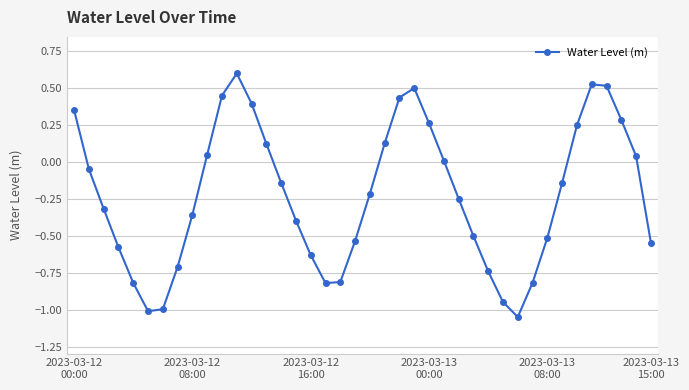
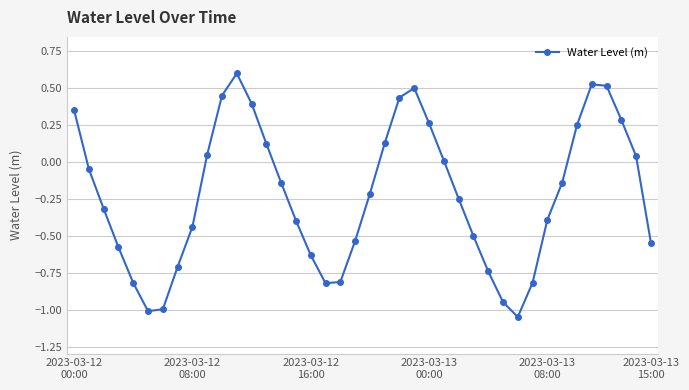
2023-03-12 08:00: -0.36 -> -0.44
2023-03-13 08:00: -0.51 -> -0.39
